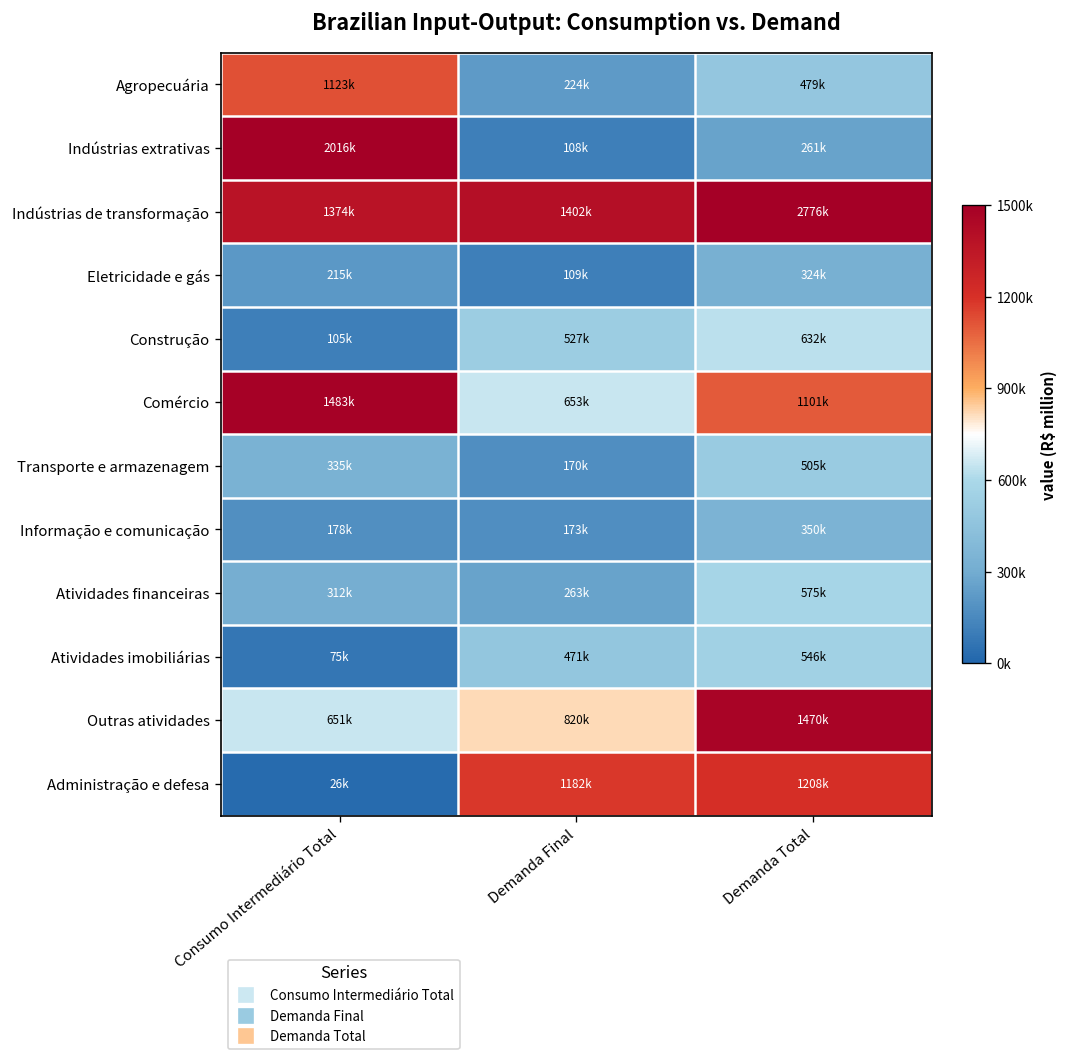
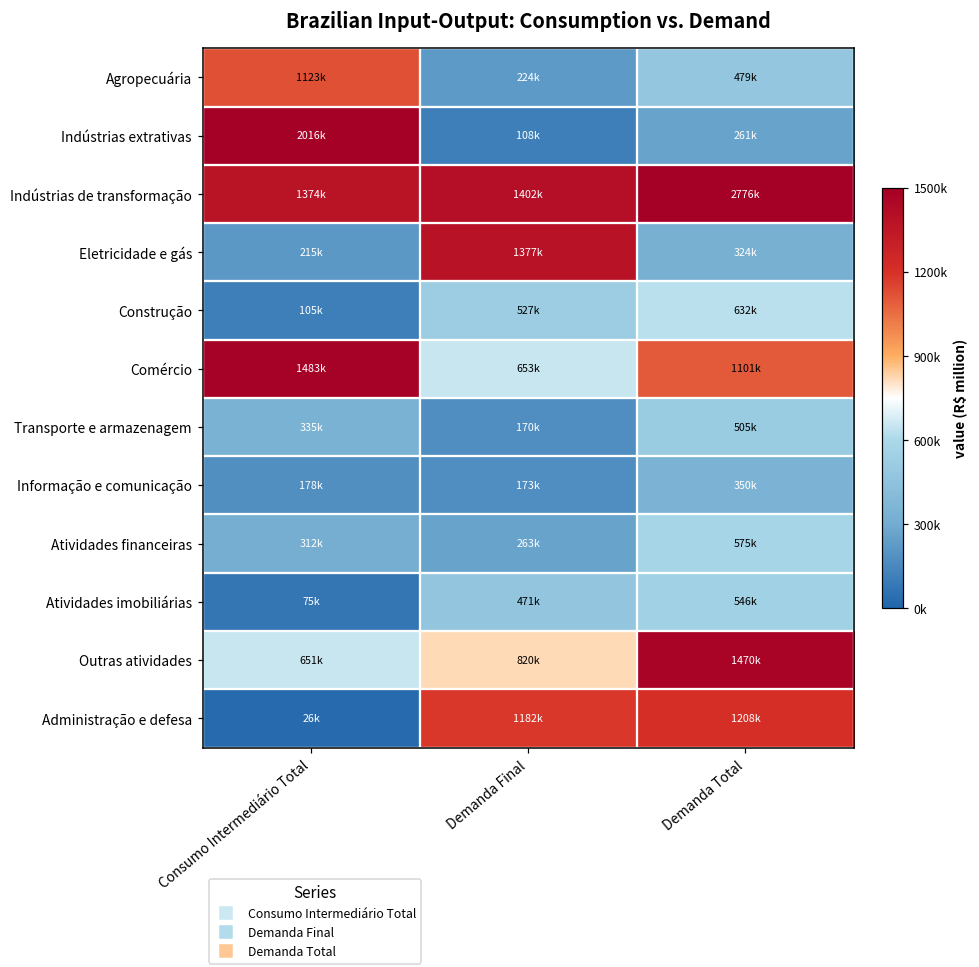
Eletricidade e gás, Demanda Final: 109k -> 1377k
